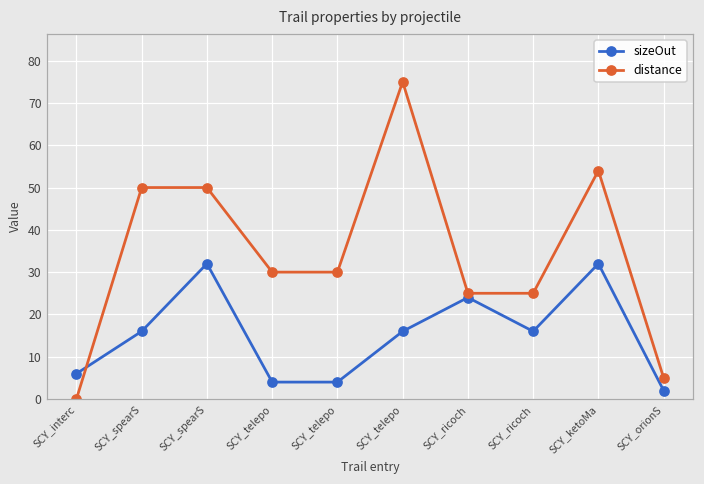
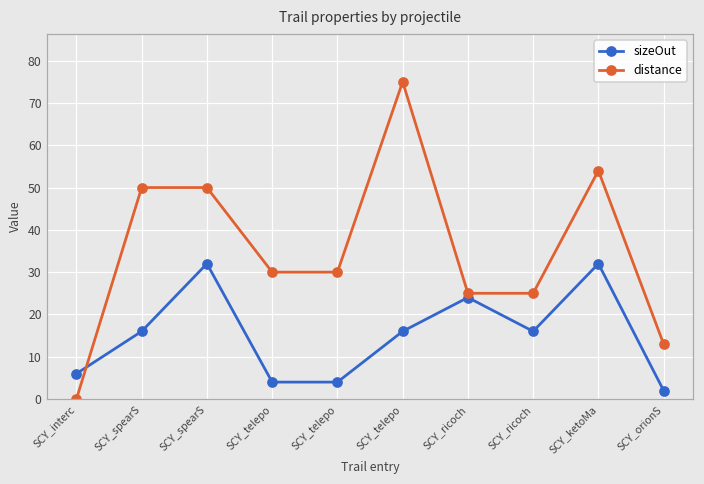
distance, SCY_orionS: 5 -> 13
